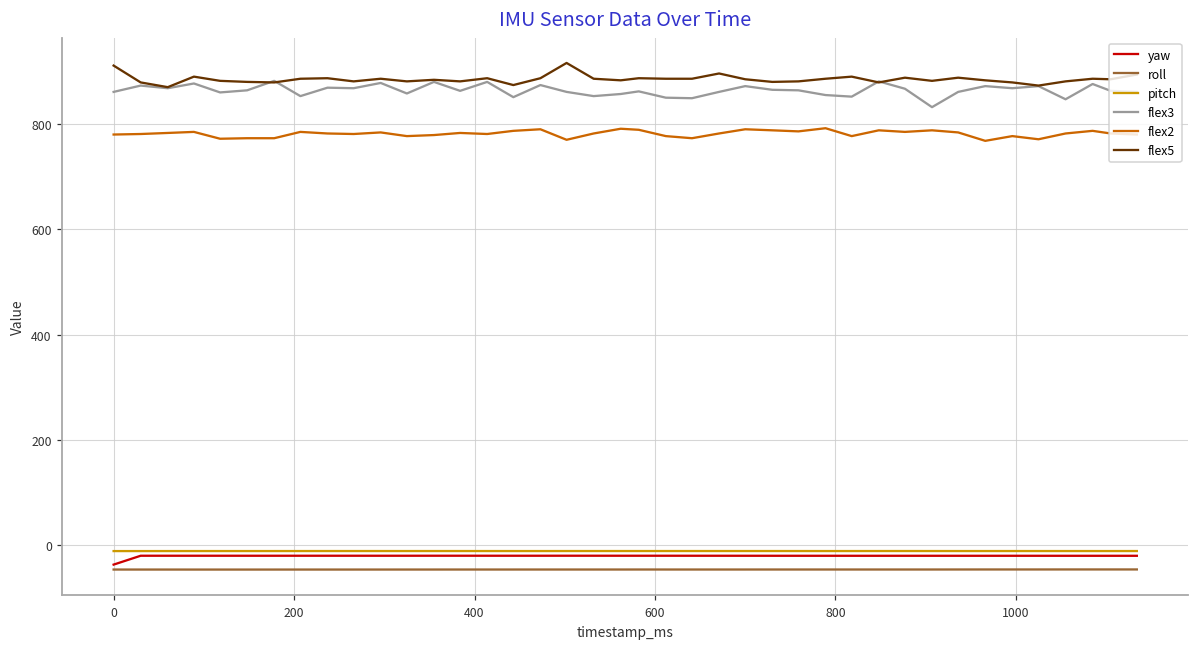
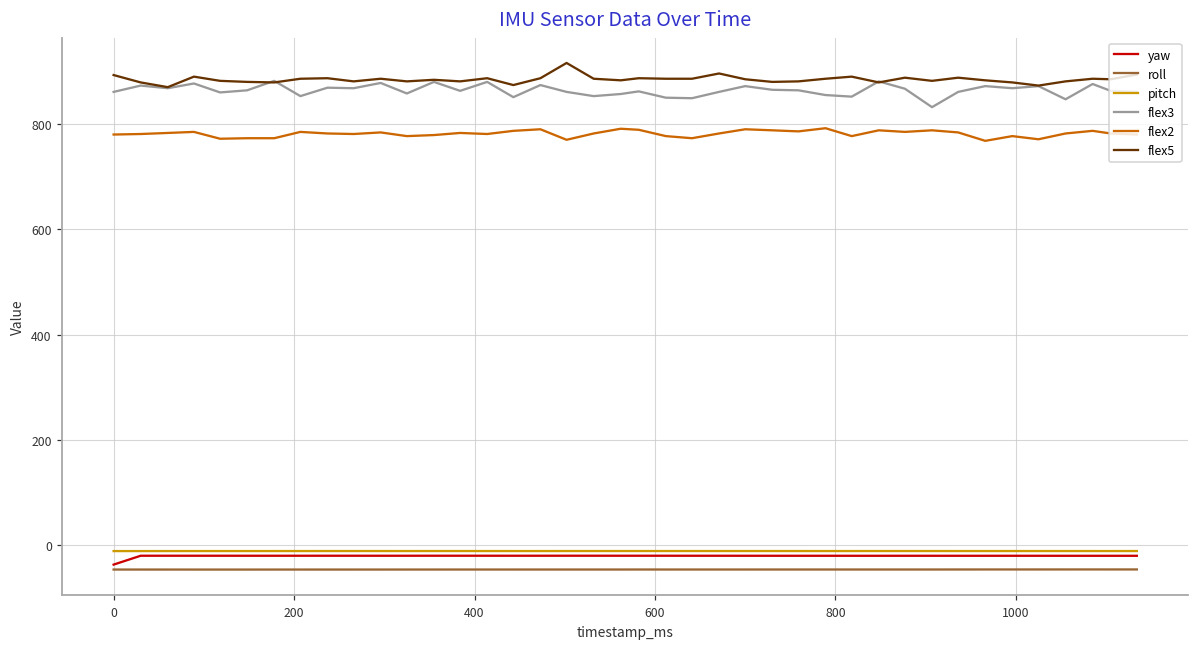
flex5, 0: 910 -> 890
